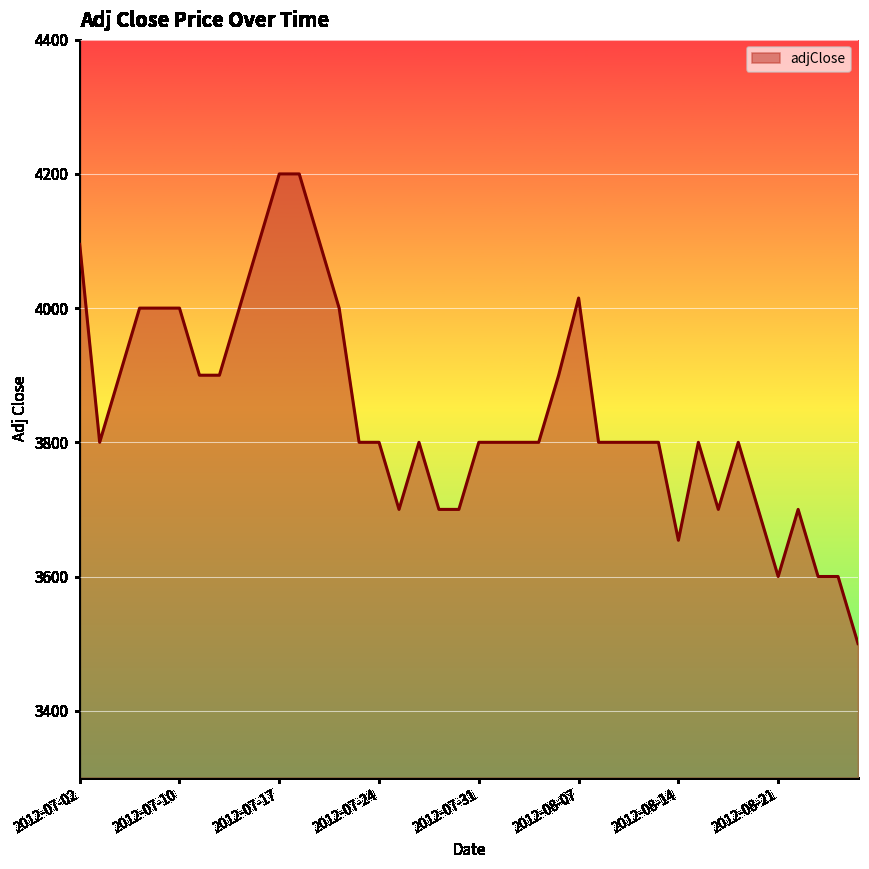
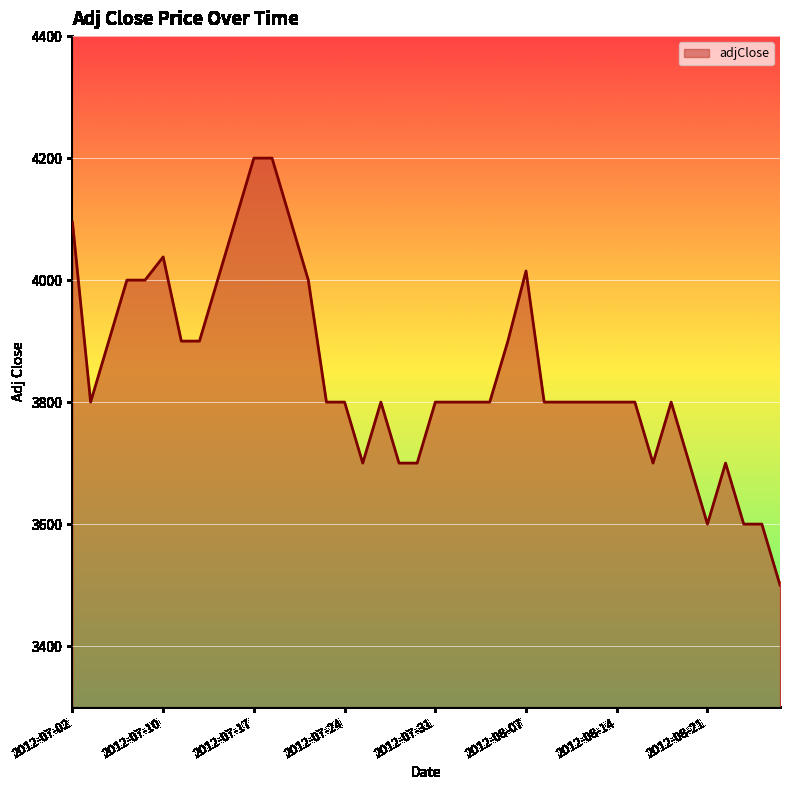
2012-07-10: 4000 -> 4040
2012-08-14: 3650 -> 3800
